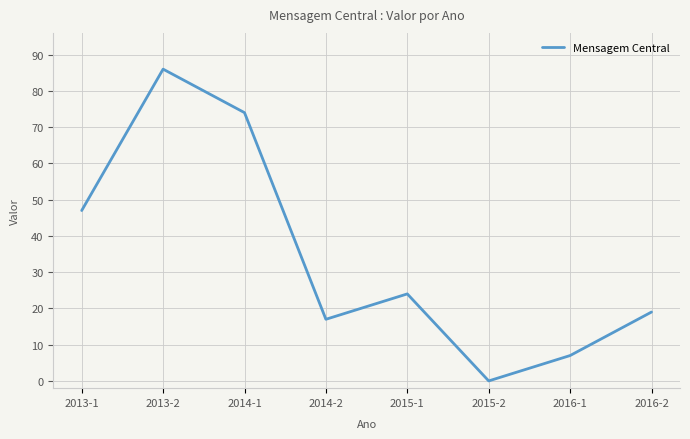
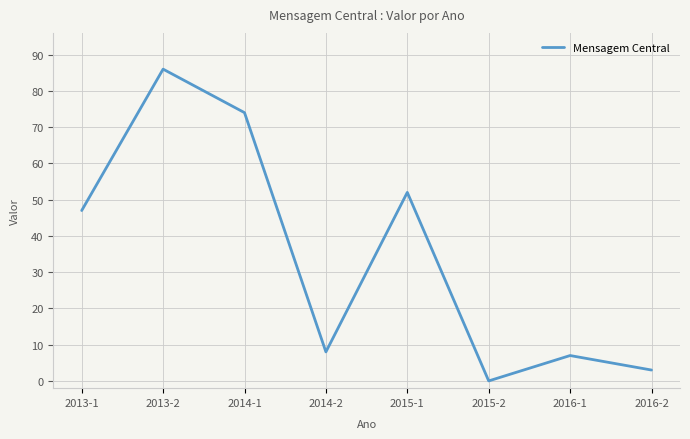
2014-2: 17 -> 8
2015-1: 24 -> 52
2016-2: 19 -> 3
